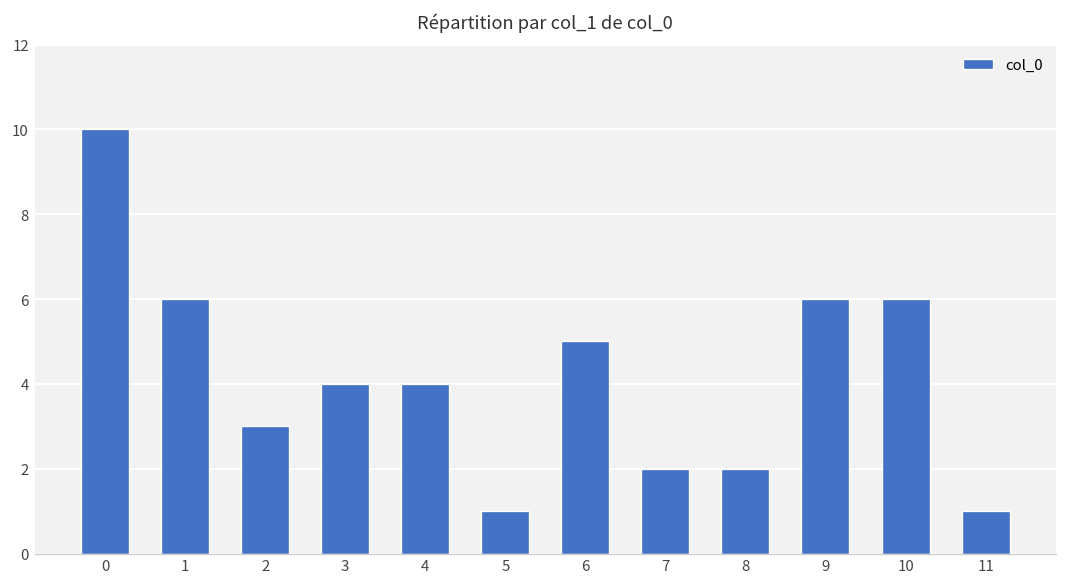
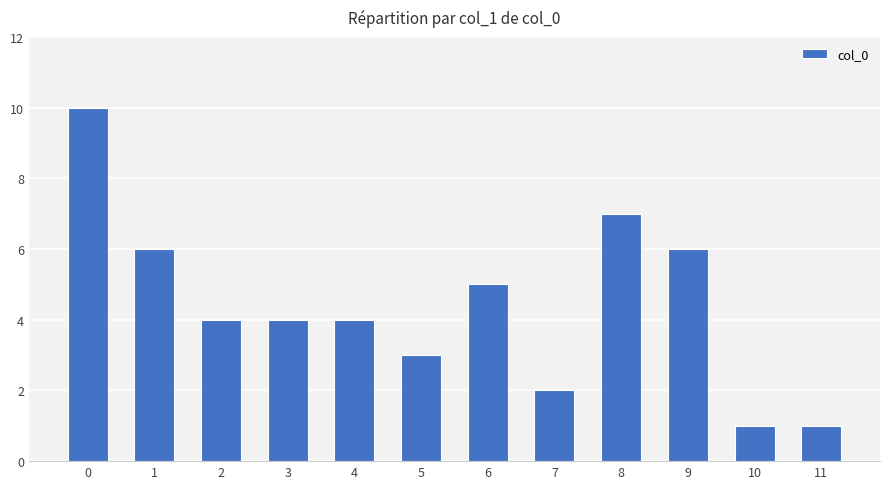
2: 3 -> 4
5: 1 -> 3
8: 2 -> 7
10: 6 -> 1
